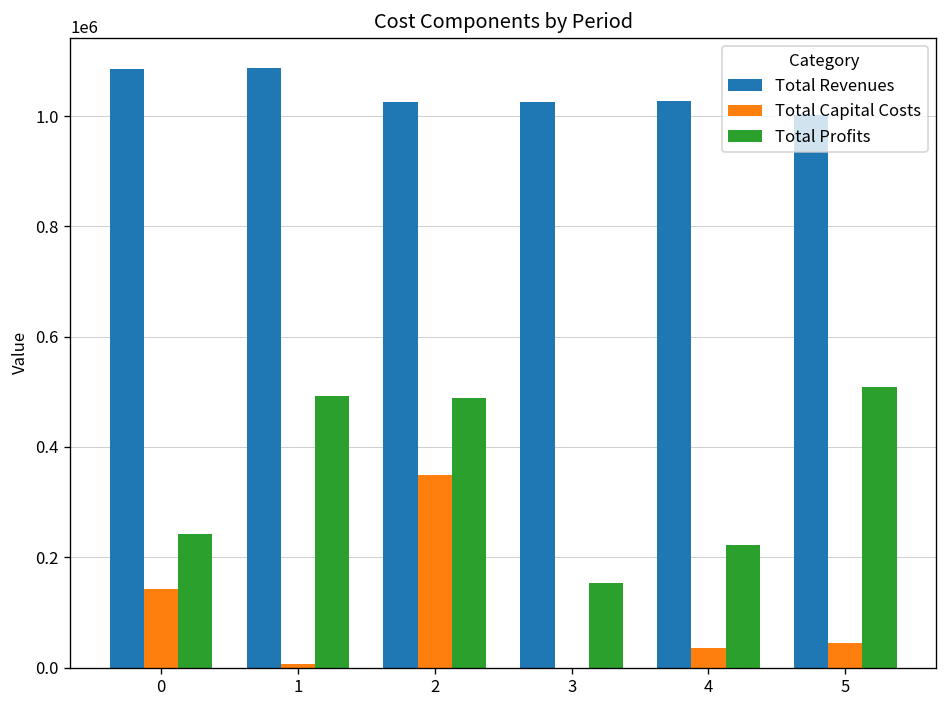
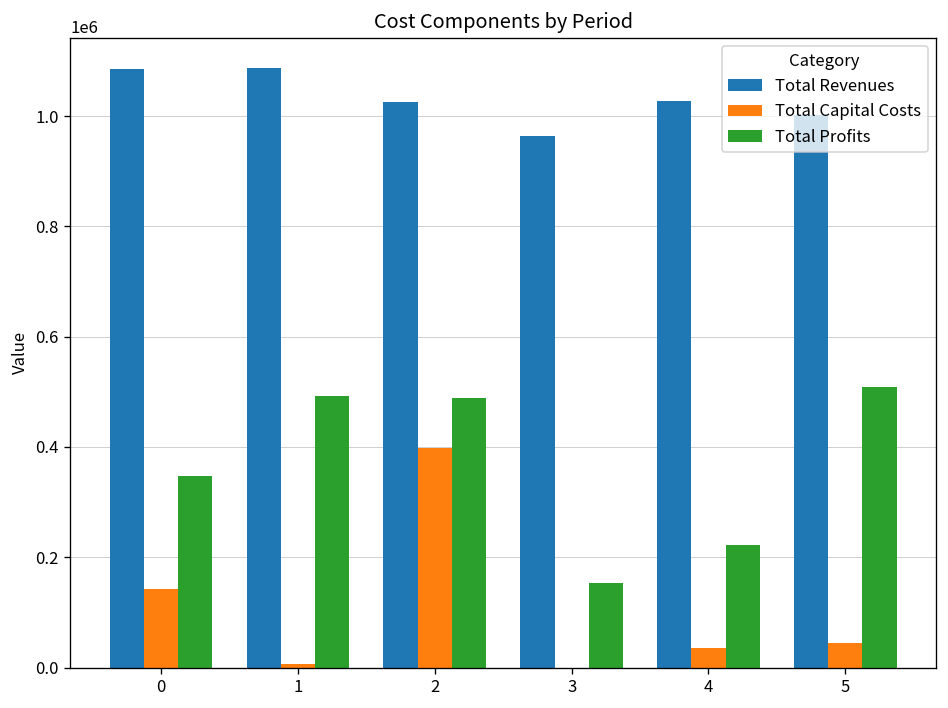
Total Profits, 0: 240000 -> 350000
Total Capital Costs, 2: 350000 -> 400000
Total Revenues, 3: 1030000 -> 960000
